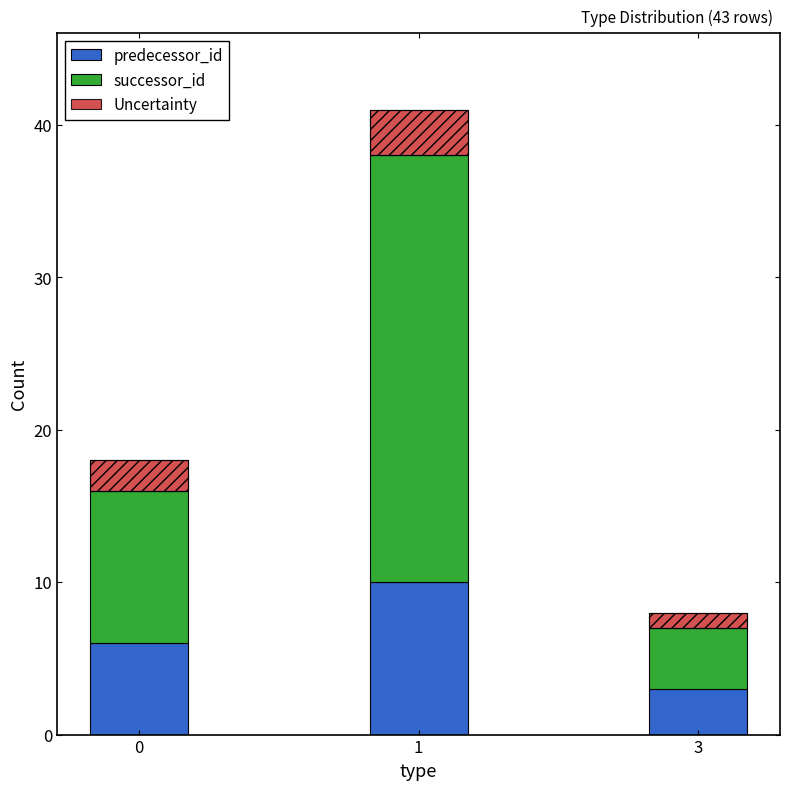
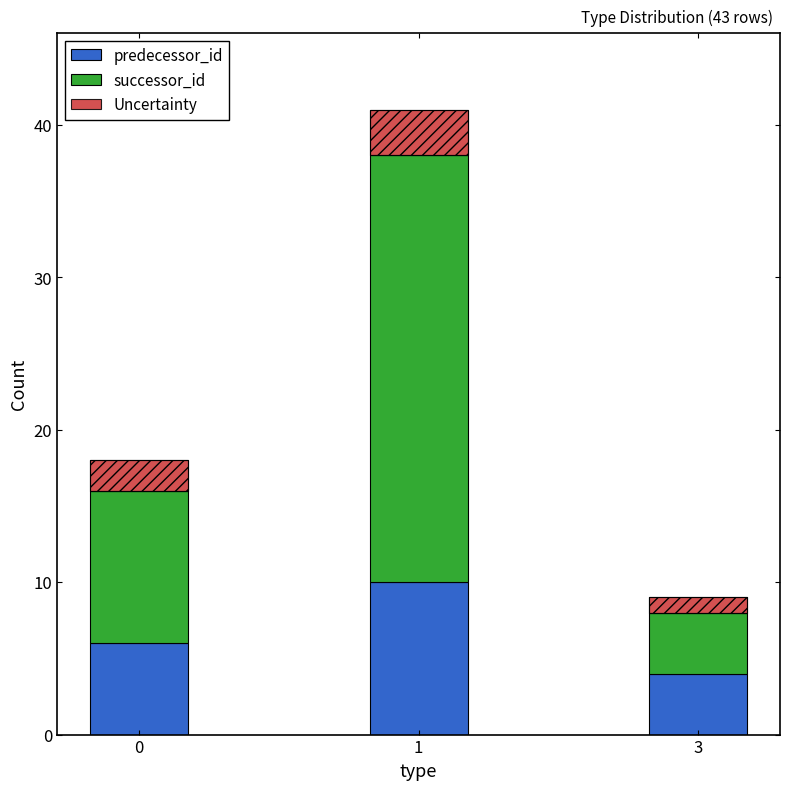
predecessor_id, 3: 3 -> 4
